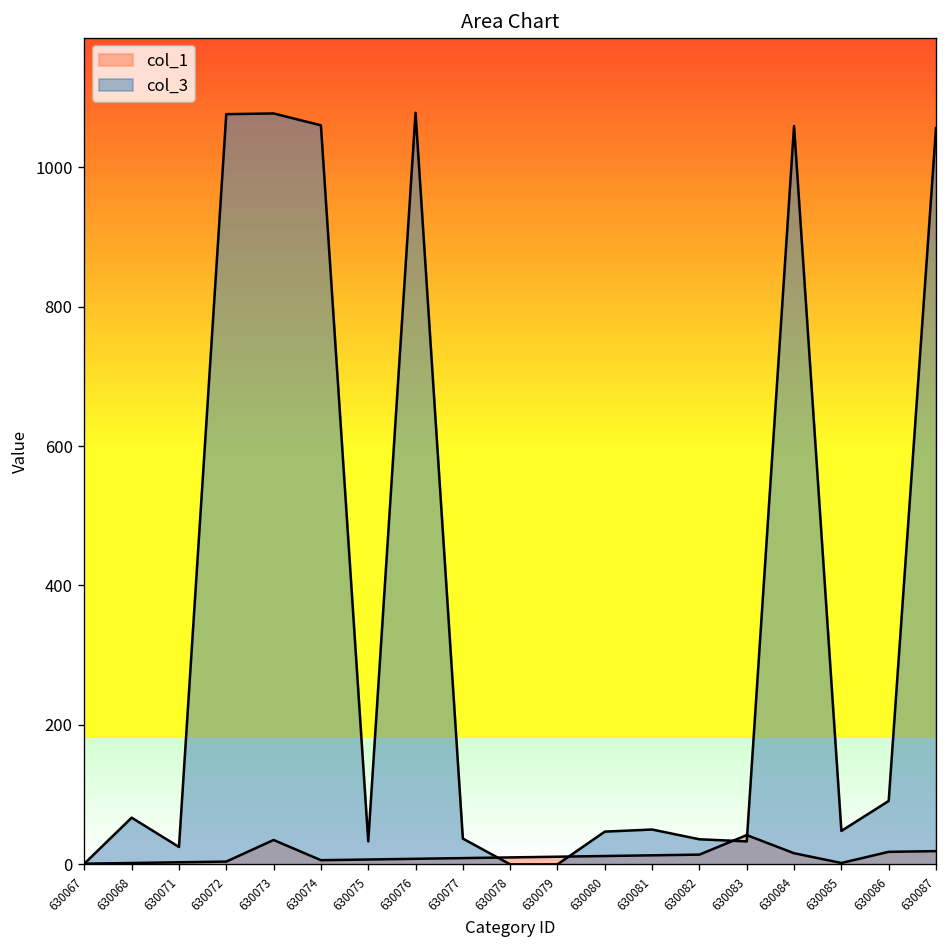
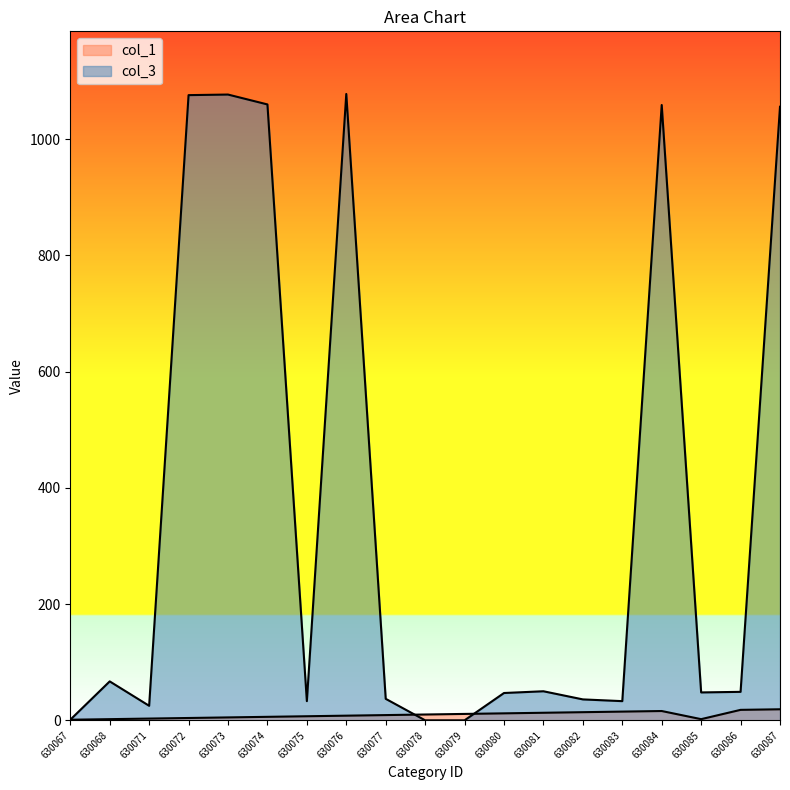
col_1, 630073: 40 -> 10
col_1, 630083: 40 -> 20
col_3, 630086: 90 -> 50
